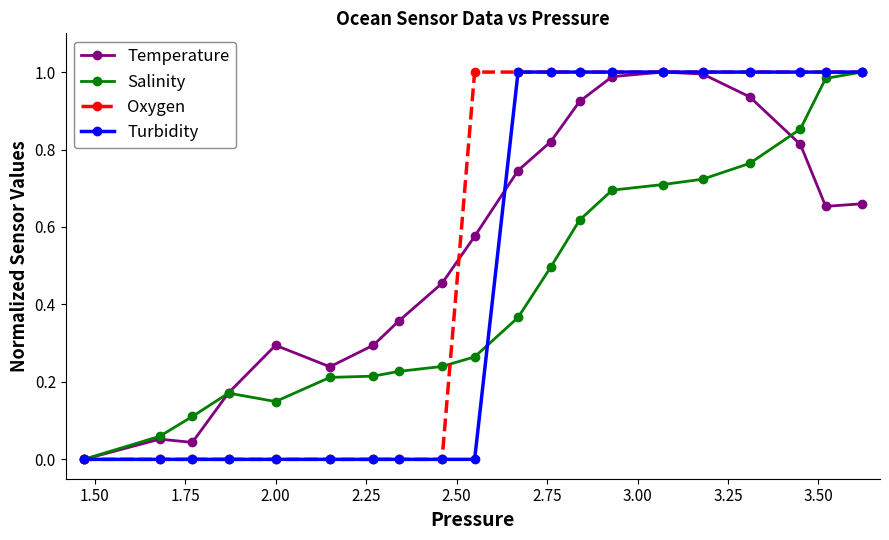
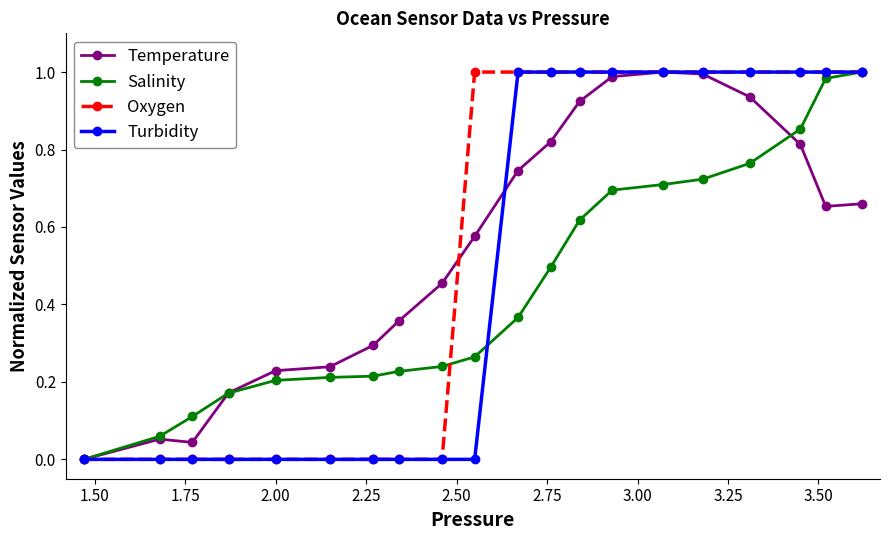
Temperature, 2.00: 0.29 -> 0.23
Salinity, 2.00: 0.15 -> 0.20
